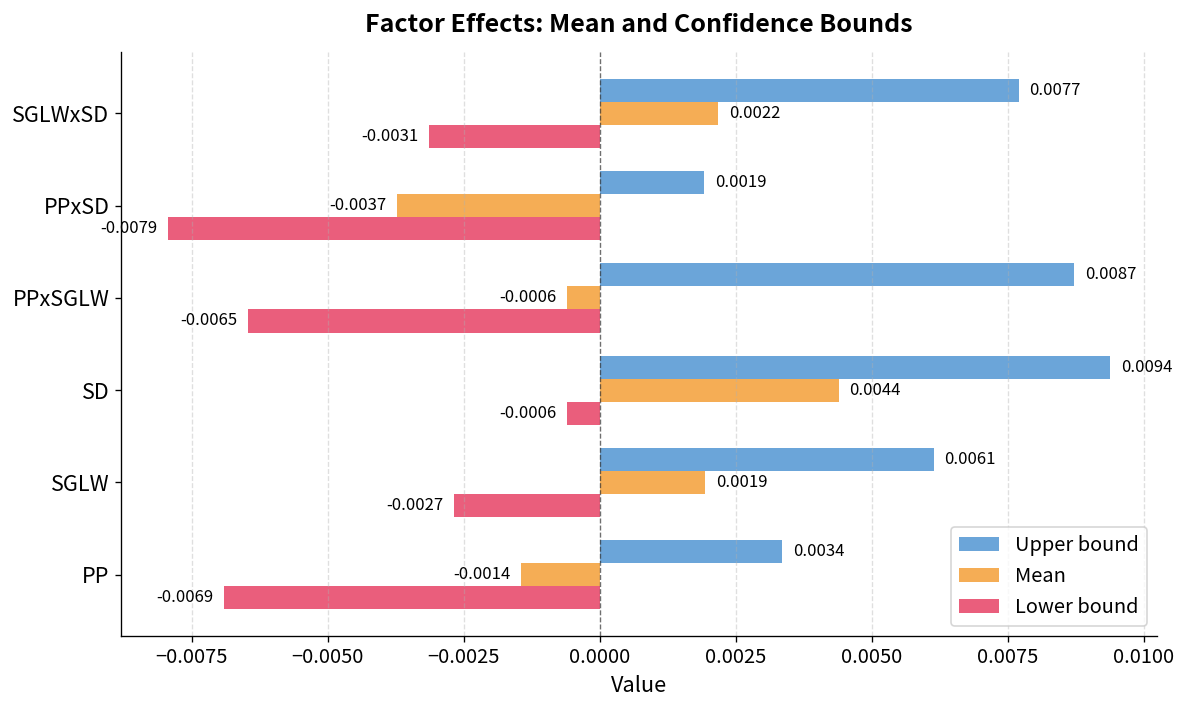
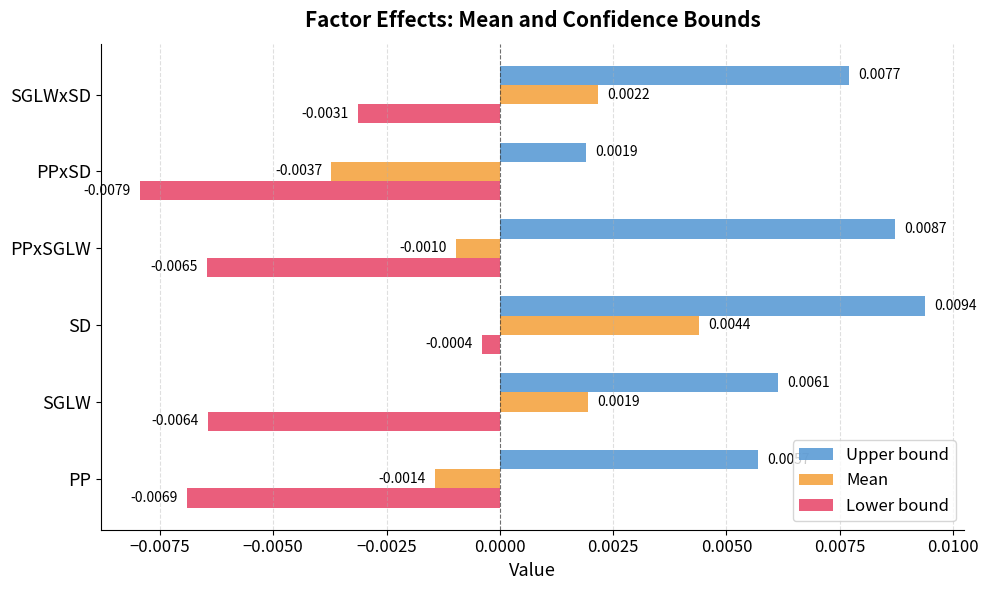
Mean, PPxSGLW: -0.0006 -> -0.0010
Lower bound, SD: -0.0006 -> -0.0004
Lower bound, SGLW: -0.0027 -> -0.0064
Upper bound, PP: 0.0034 -> 0.0057
